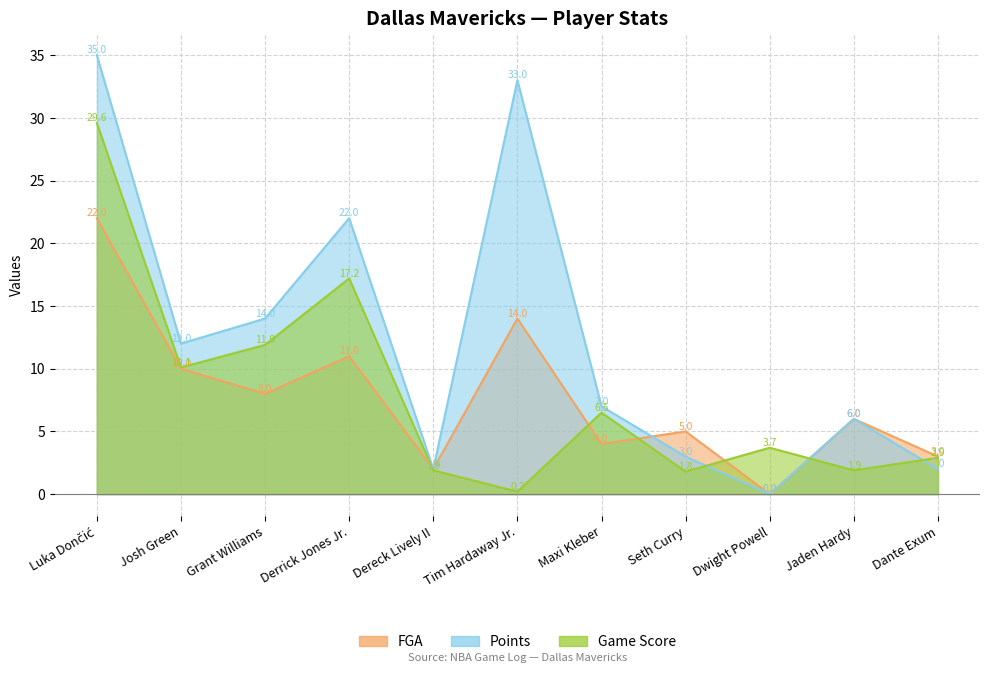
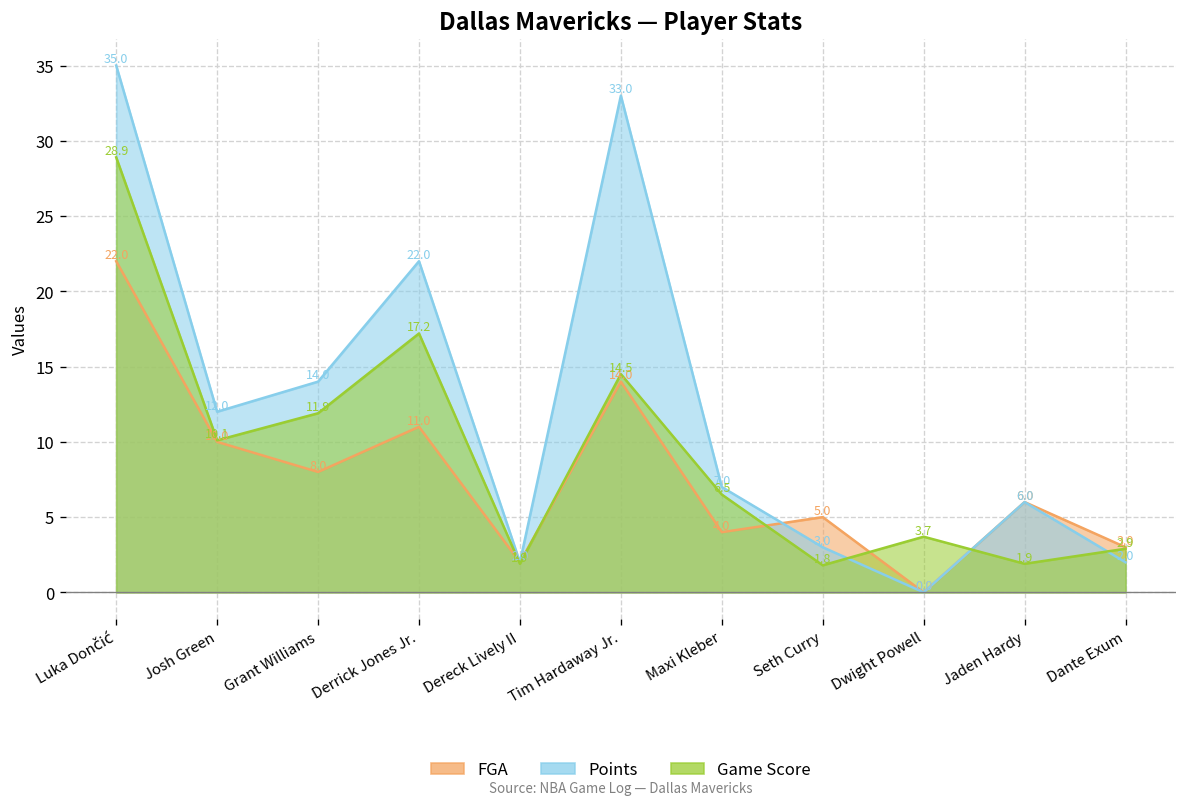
Game Score, Luka Dončić: 29.6 -> 28.9
Game Score, Tim Hardaway Jr.: 0.2 -> 14.5
